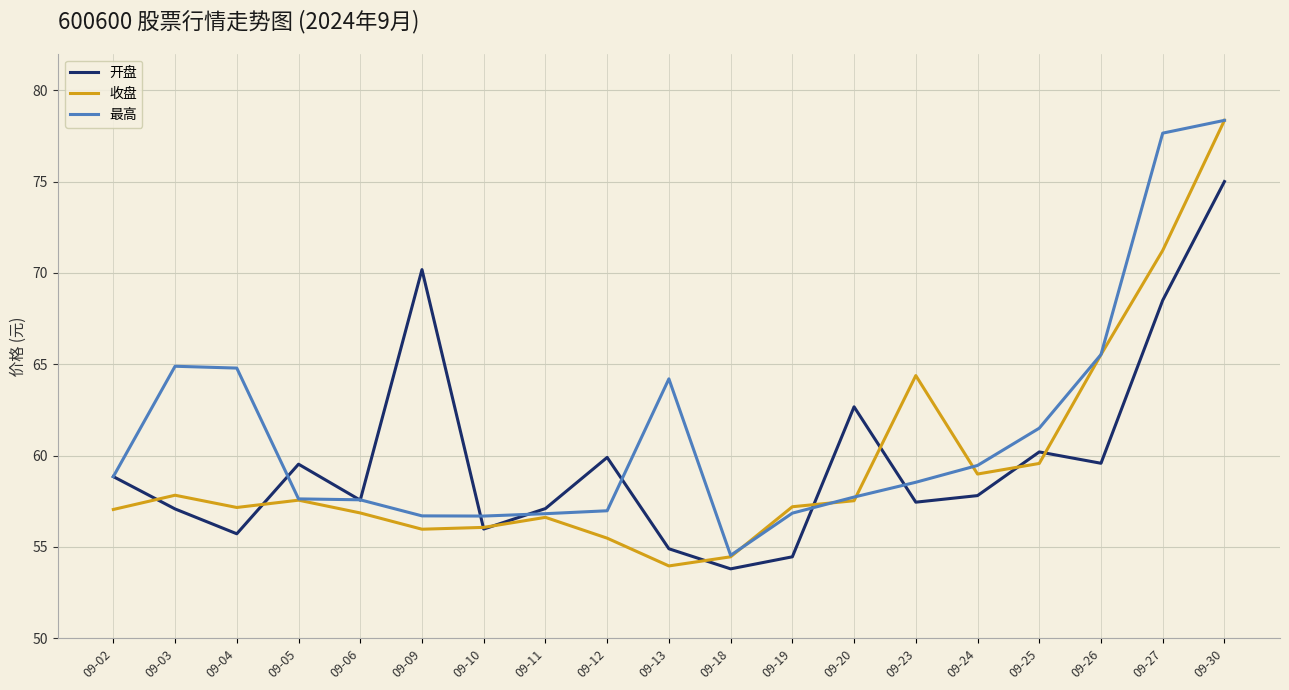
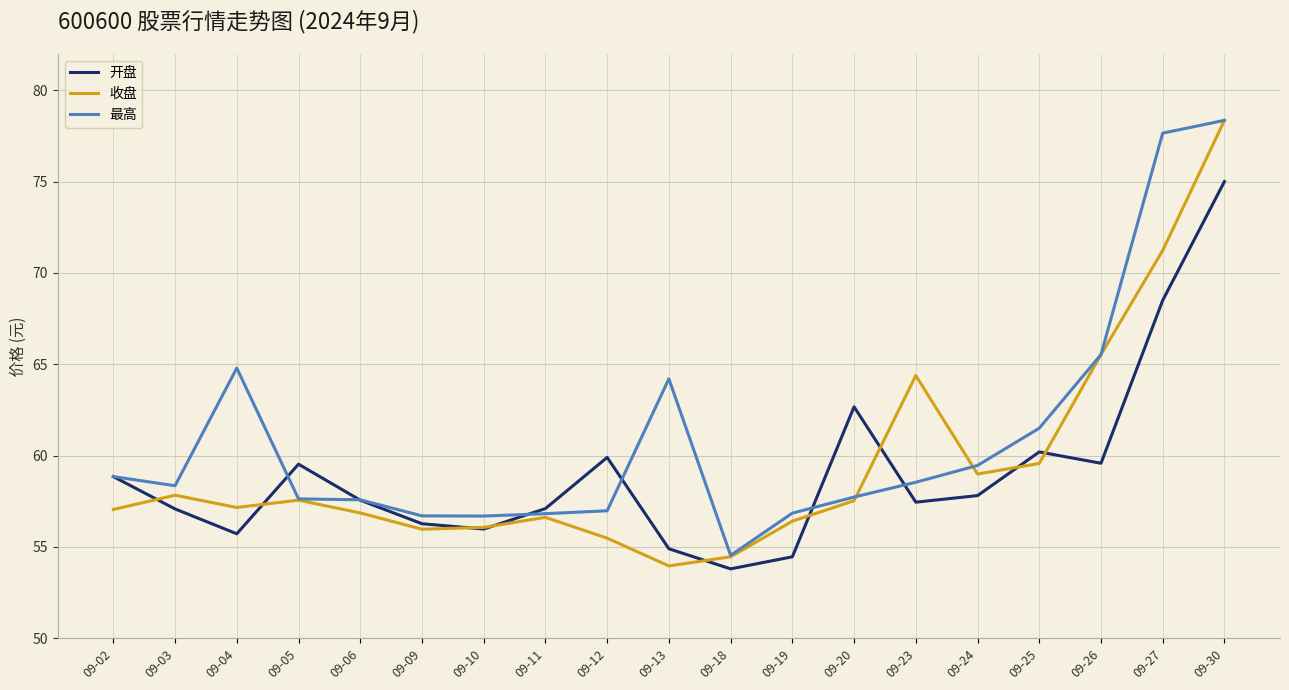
最高, 09-03: 64.9 -> 58.4
开盘, 09-09: 70.2 -> 56.3
收盘, 09-19: 57.2 -> 56.4
